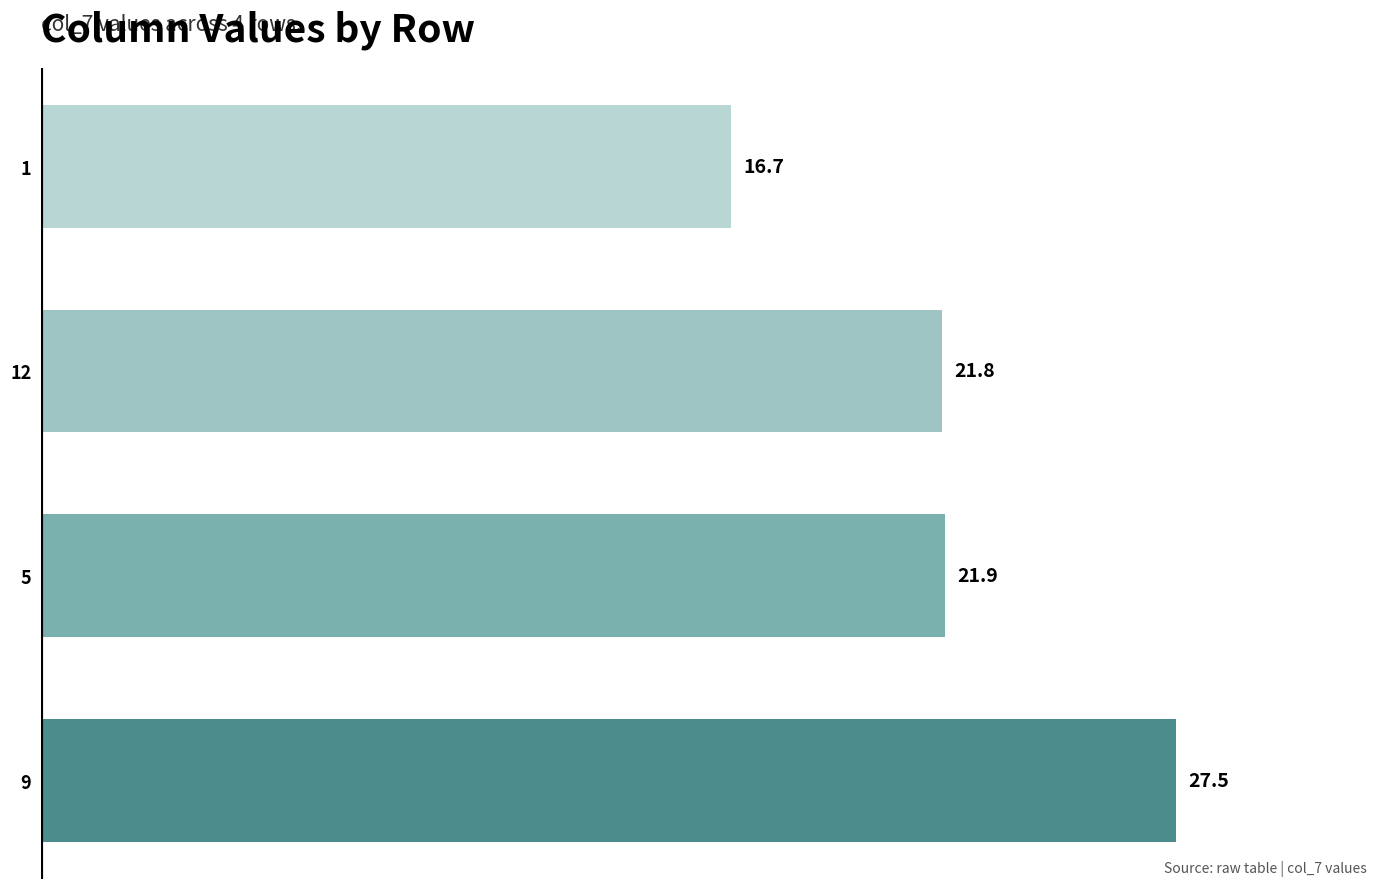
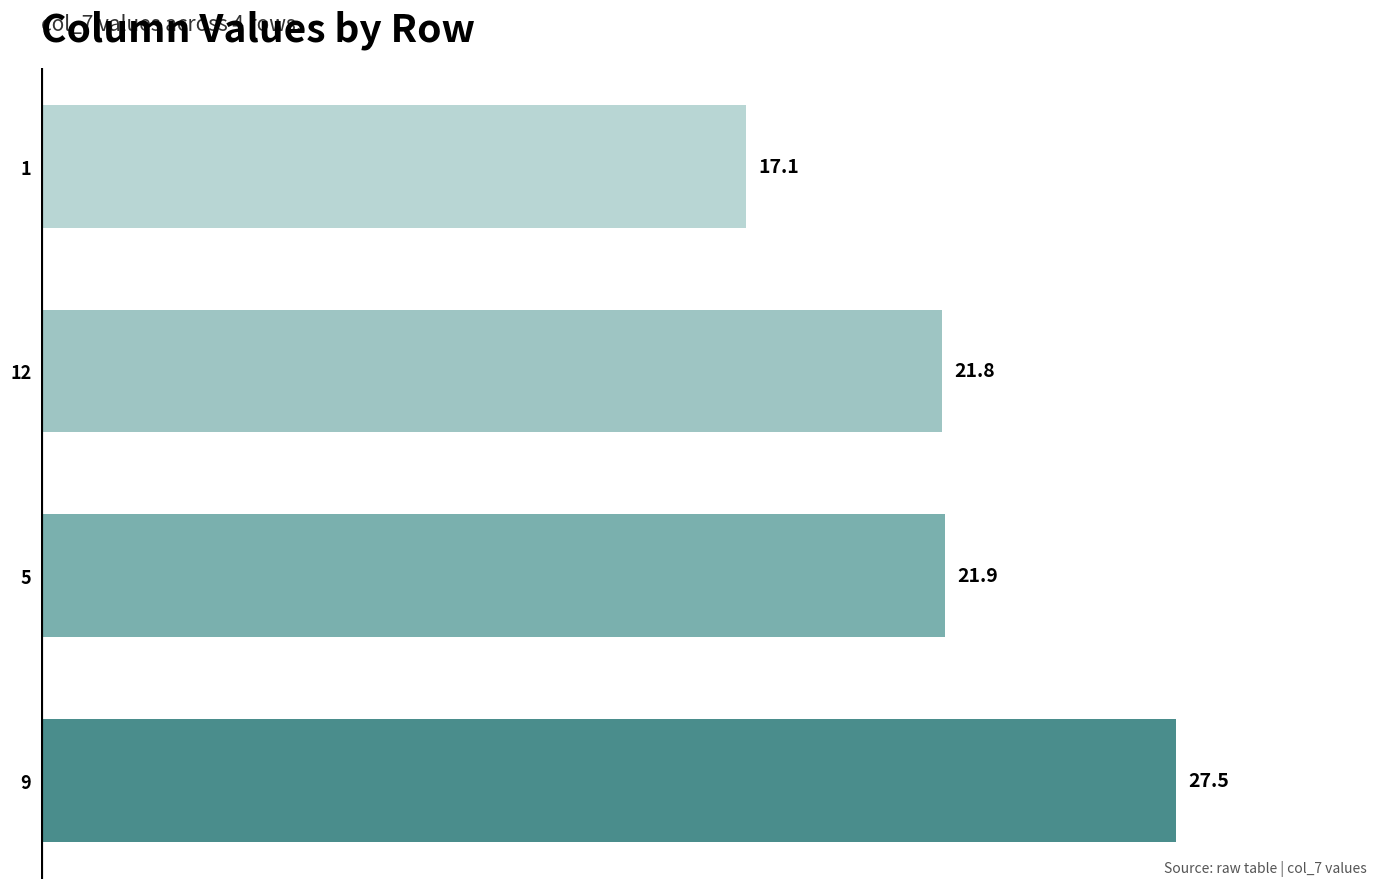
1: 16.7 -> 17.1
